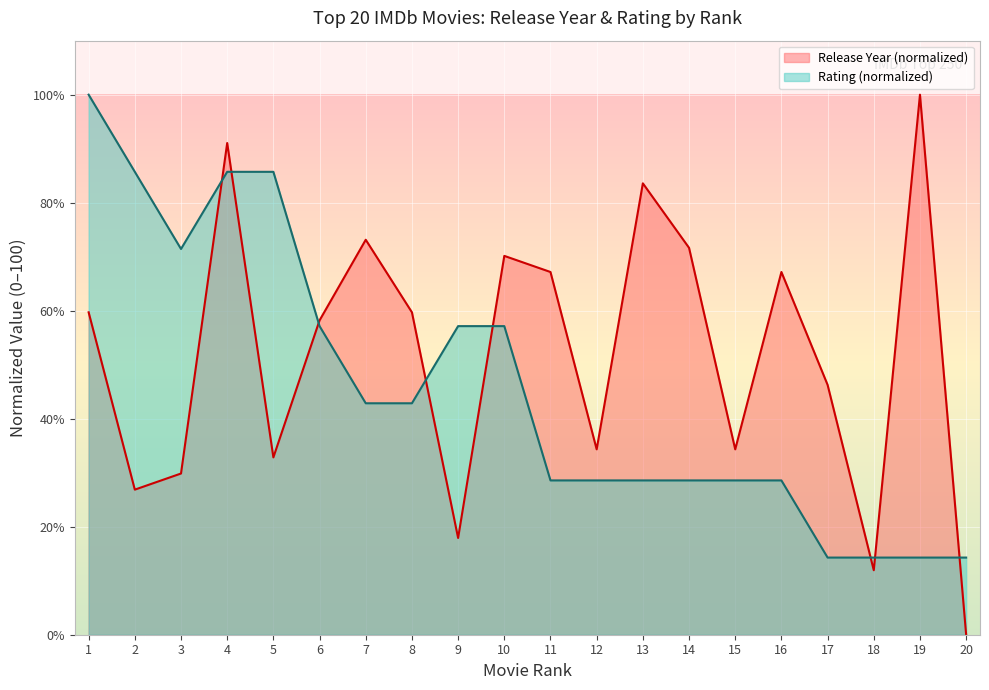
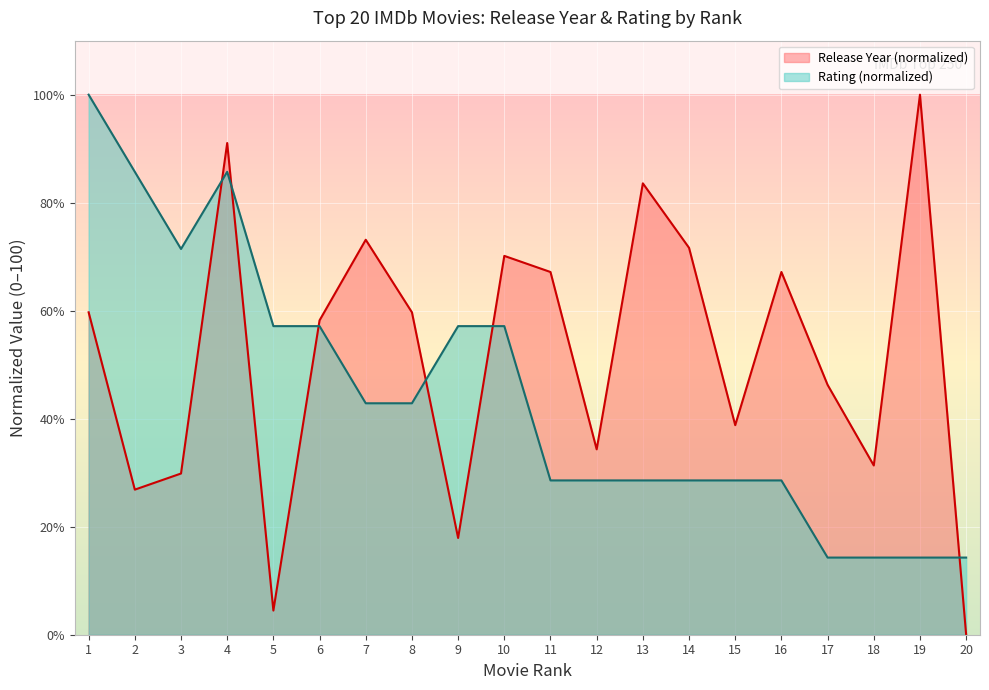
Release Year (normalized), 5: 33% -> 4%
Rating (normalized), 5: 86% -> 57%
Release Year (normalized), 15: 34% -> 39%
Release Year (normalized), 18: 12% -> 31%
